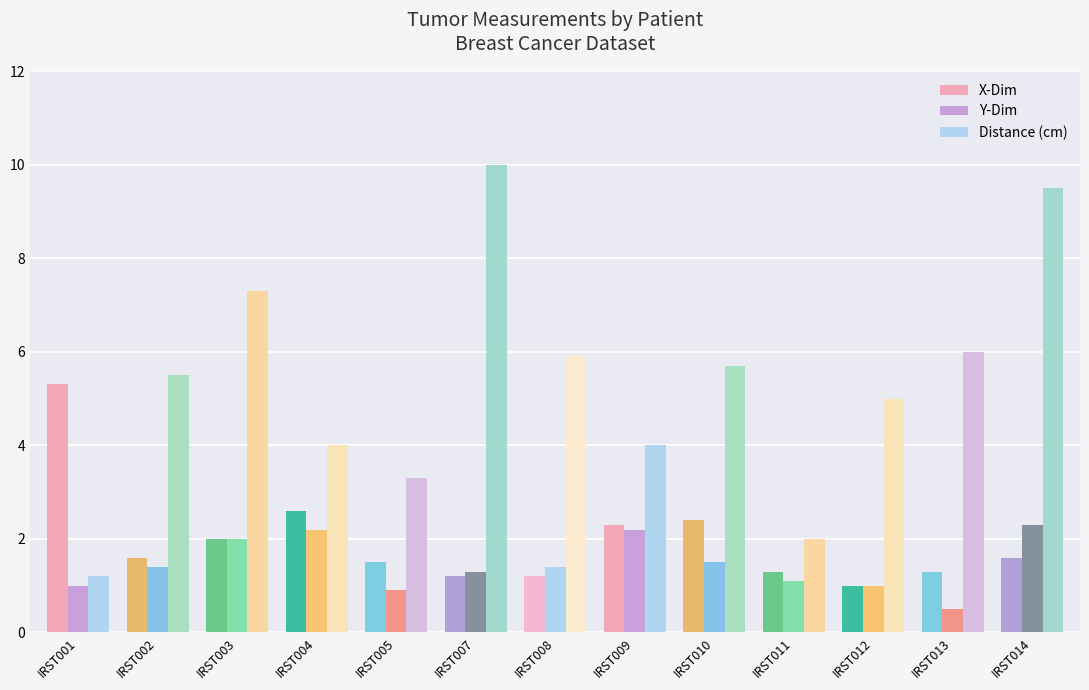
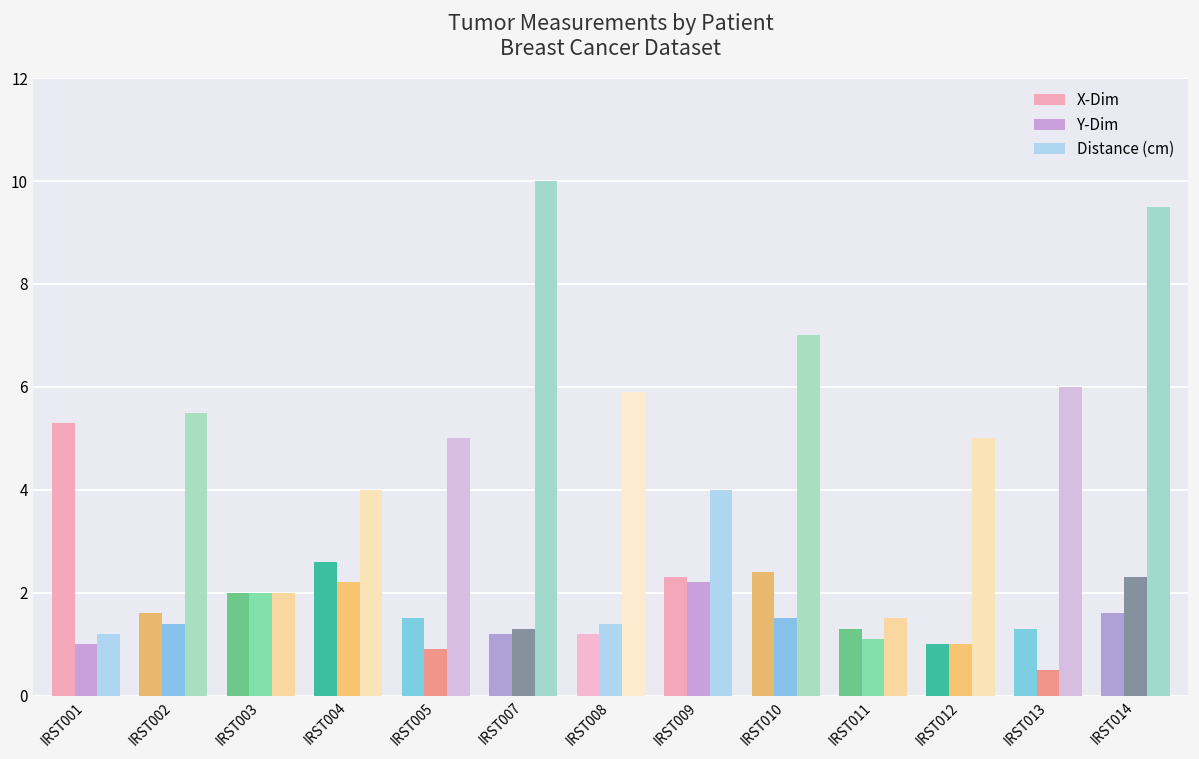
Distance (cm), IRST003: 7.3 -> 2.0
Distance (cm), IRST005: 3.3 -> 5.0
Distance (cm), IRST010: 5.7 -> 7.0
Distance (cm), IRST011: 2.0 -> 1.5
